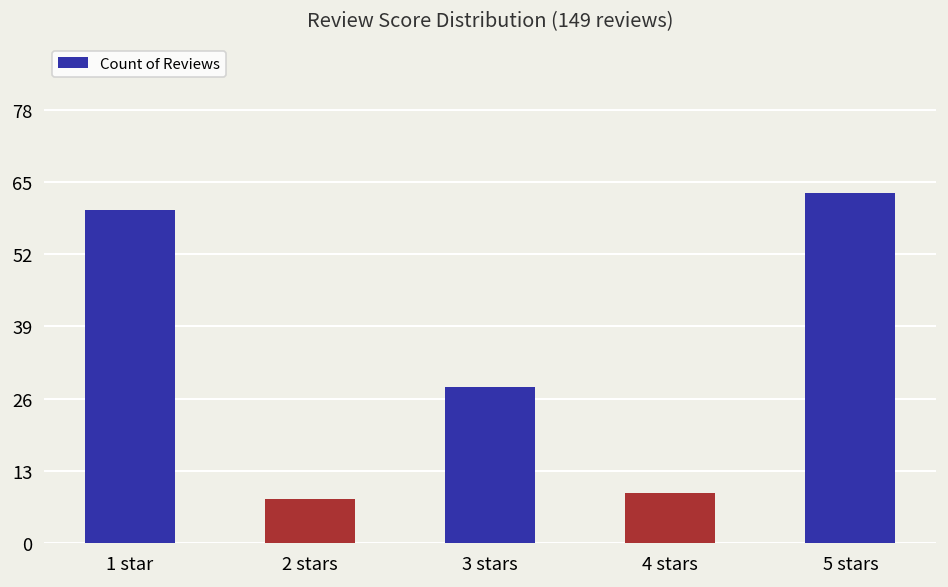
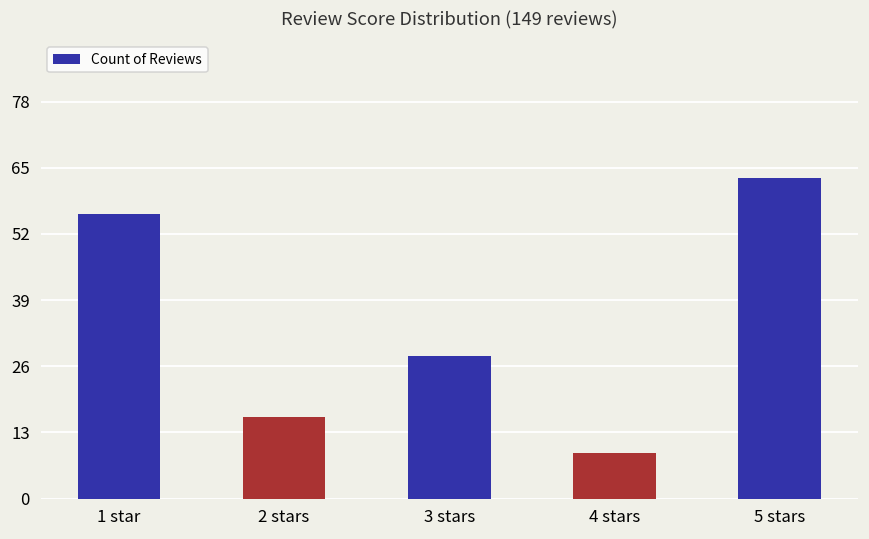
1 star: 60 -> 56
2 stars: 8 -> 16
